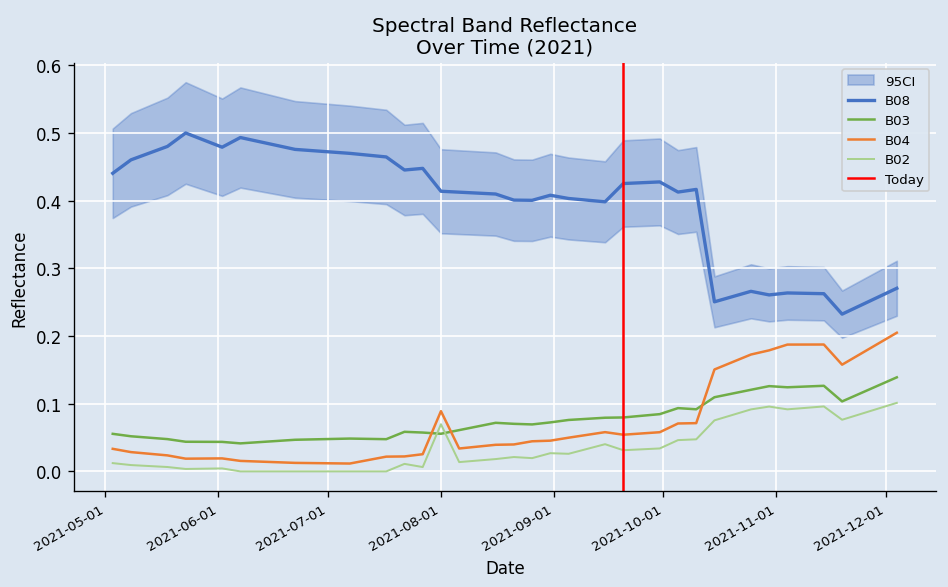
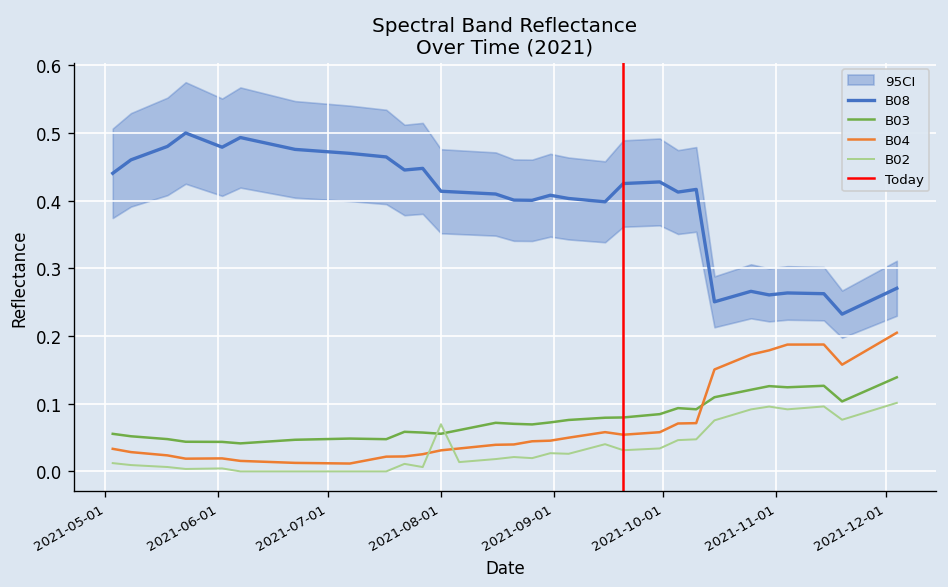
B04, 2021-08-01: 0.09 -> 0.03
